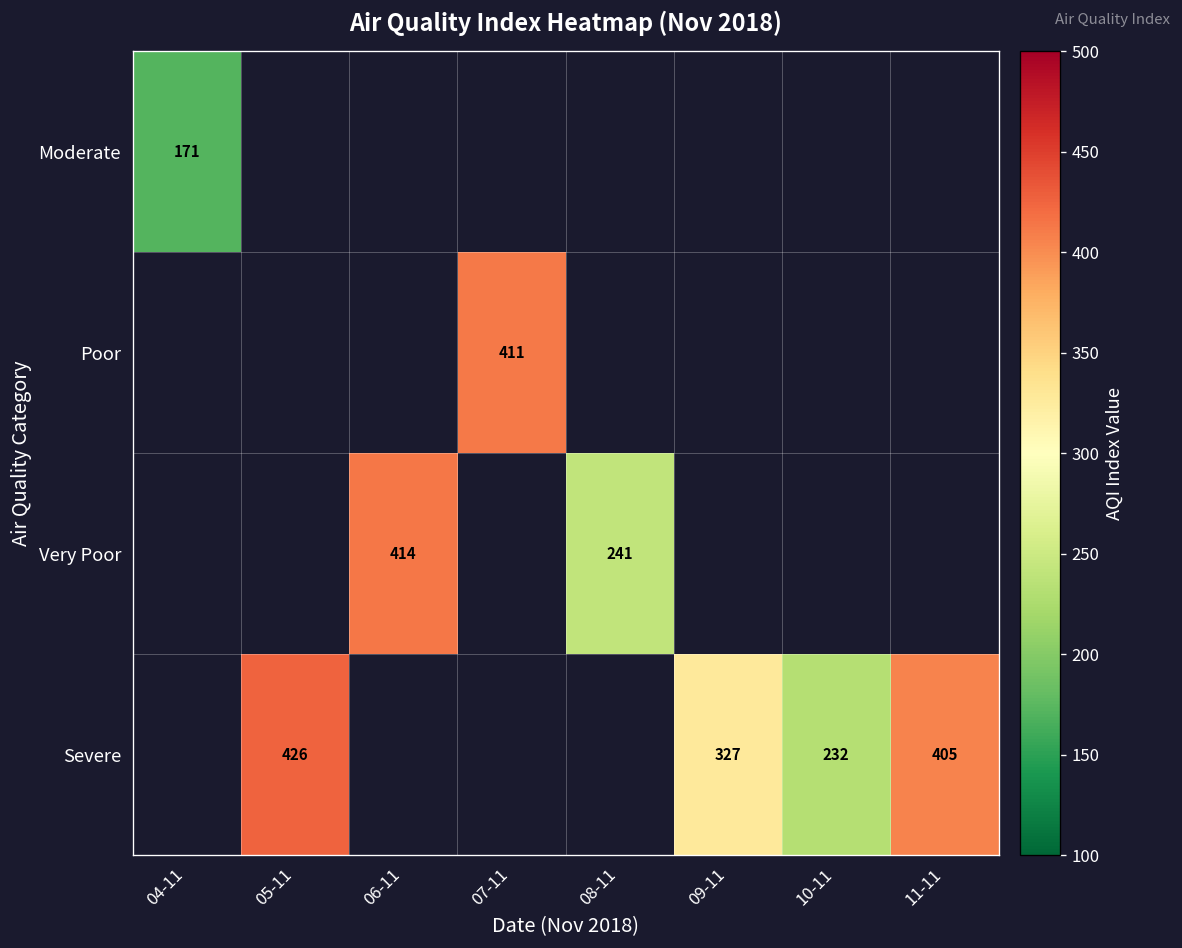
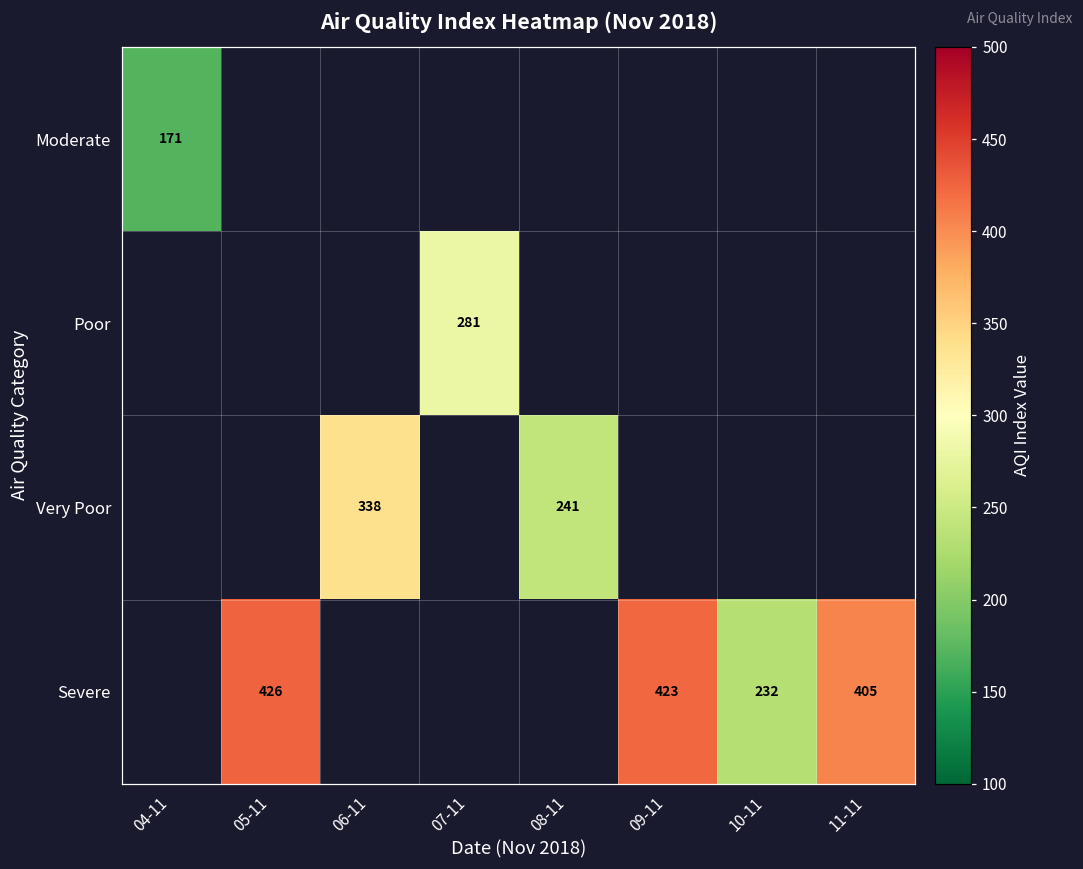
Poor, 07-11: 411 -> 281
Very Poor, 06-11: 414 -> 338
Severe, 09-11: 327 -> 423
